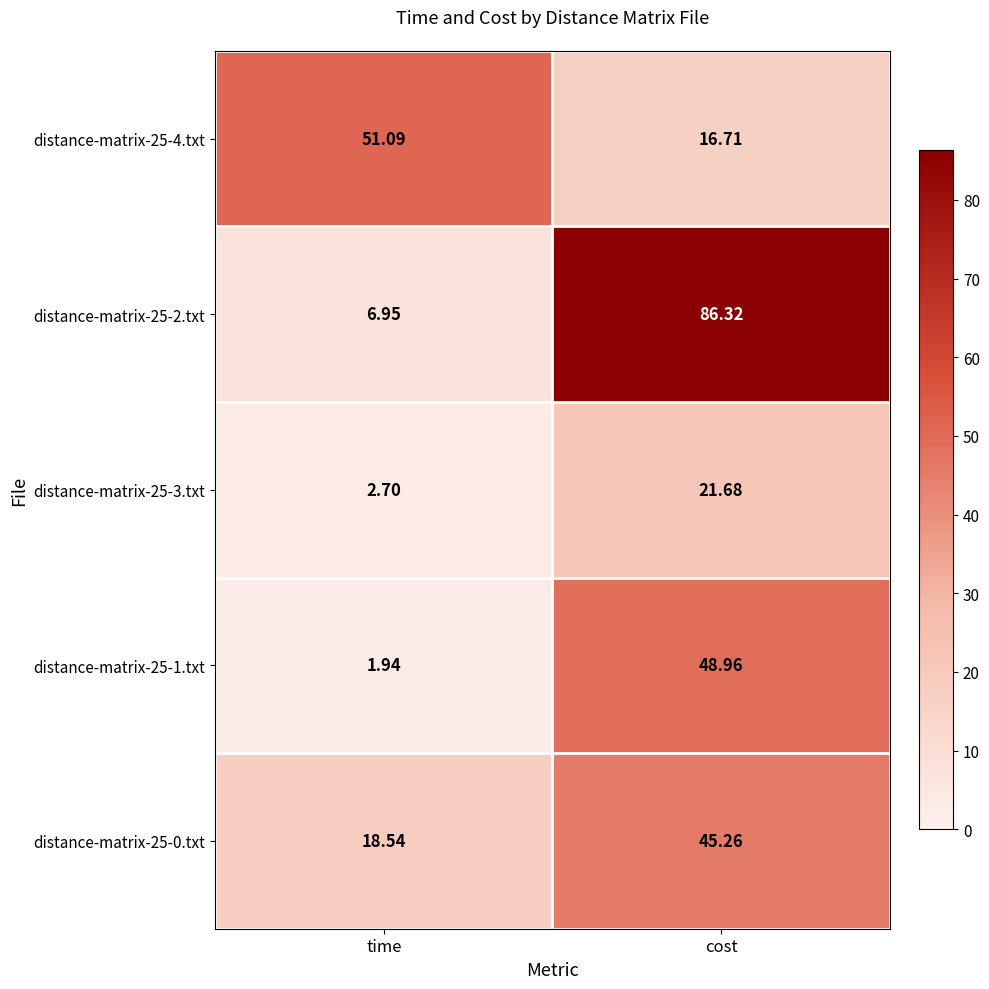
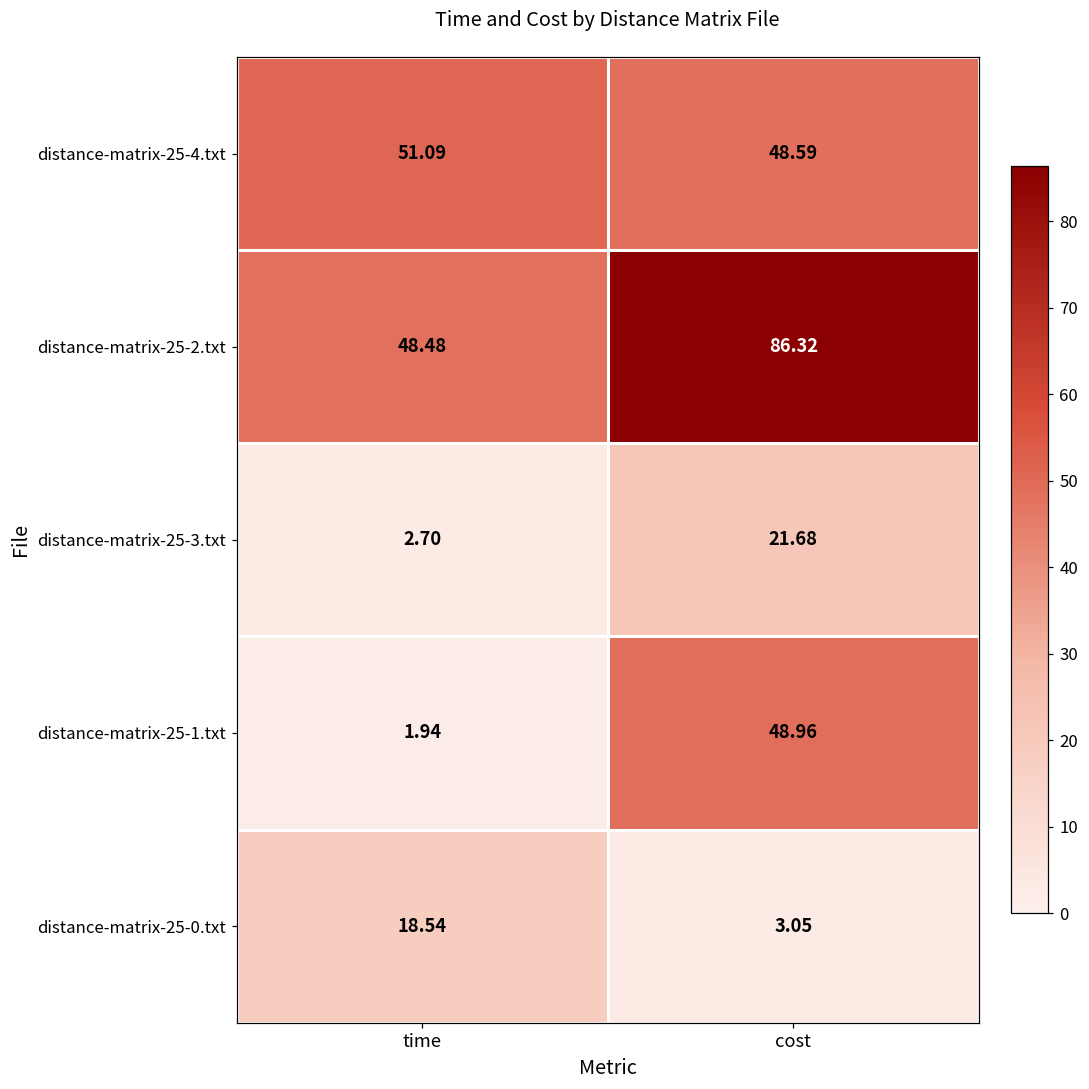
distance-matrix-25-4.txt, cost: 16.71 -> 48.59
distance-matrix-25-2.txt, time: 6.95 -> 48.48
distance-matrix-25-0.txt, cost: 45.26 -> 3.05
